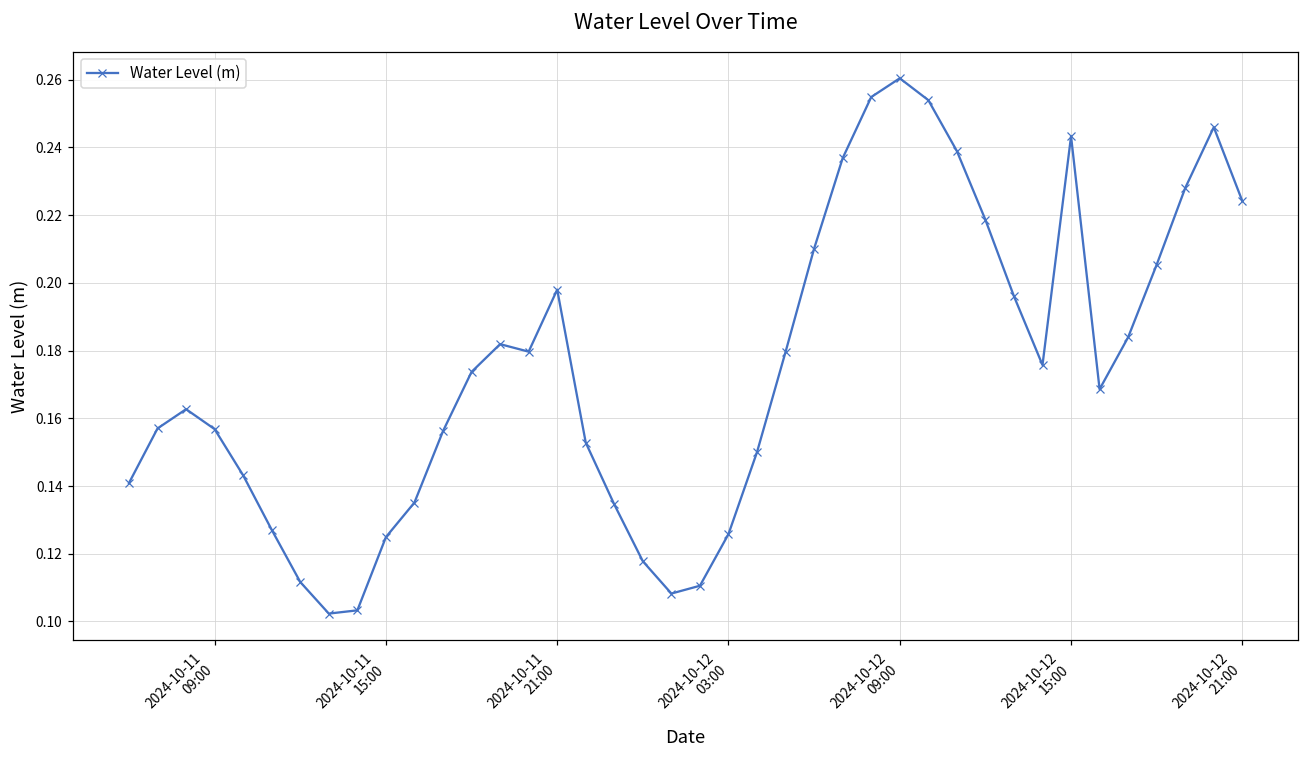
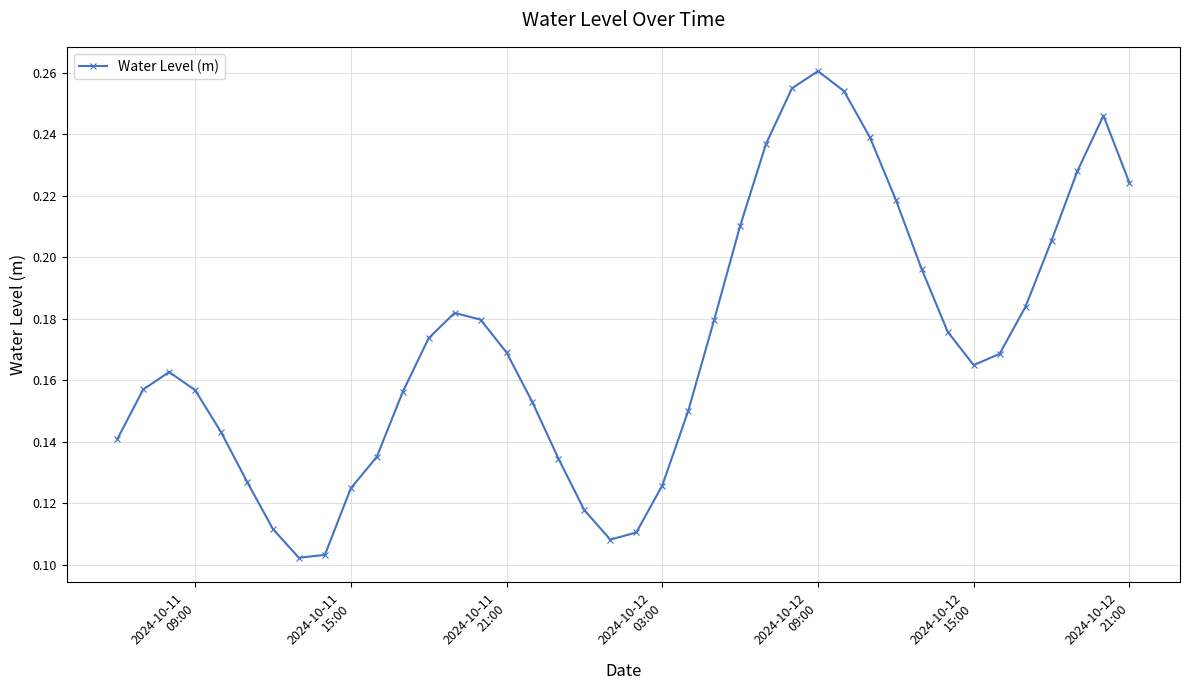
2024-10-11 21:00: 0.198 -> 0.169
2024-10-12 15:00: 0.243 -> 0.165
